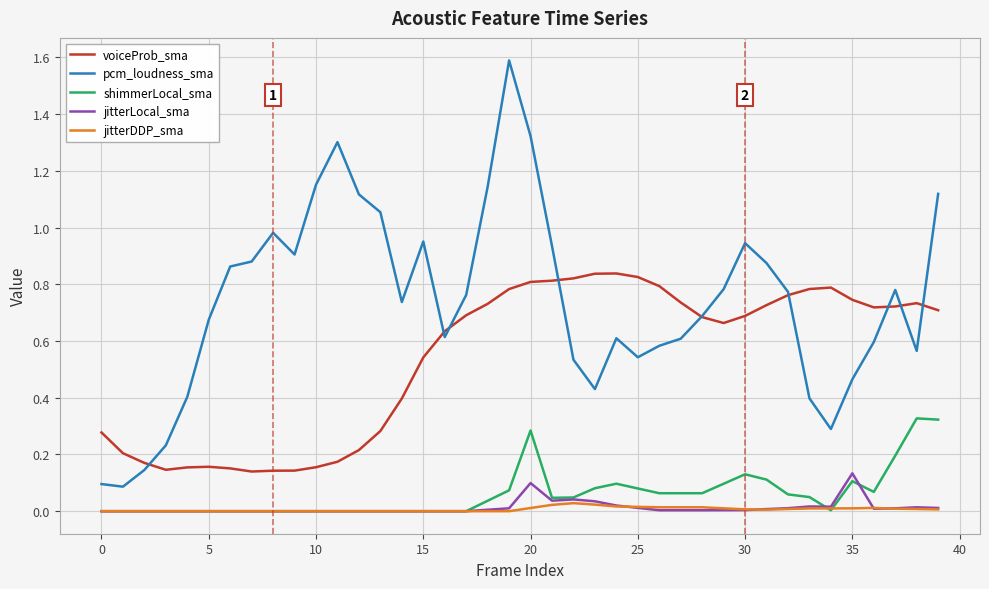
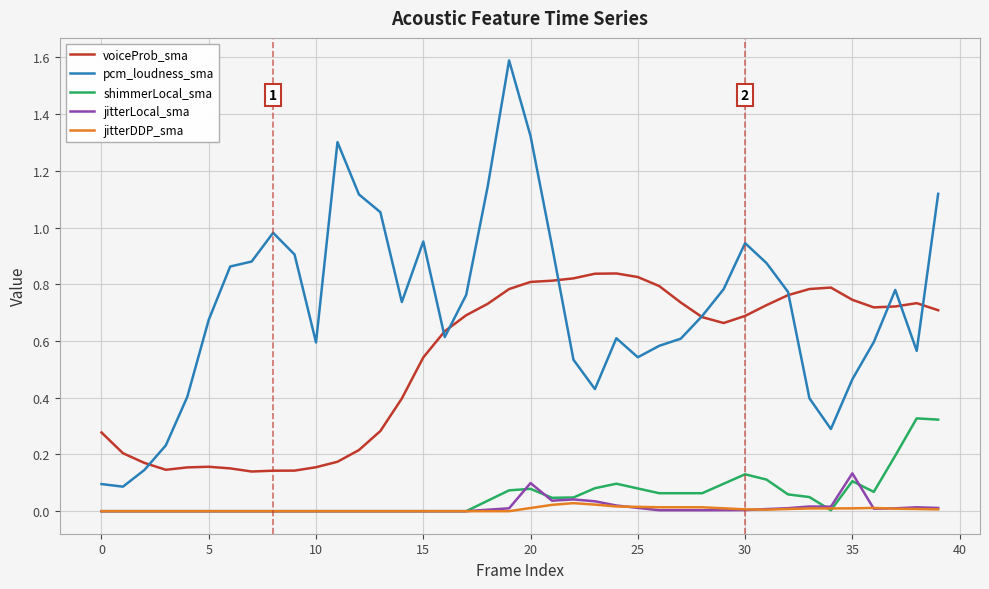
pcm_loudness_sma, 10: 1.15 -> 0.59
shimmerLocal_sma, 20: 0.28 -> 0.08
